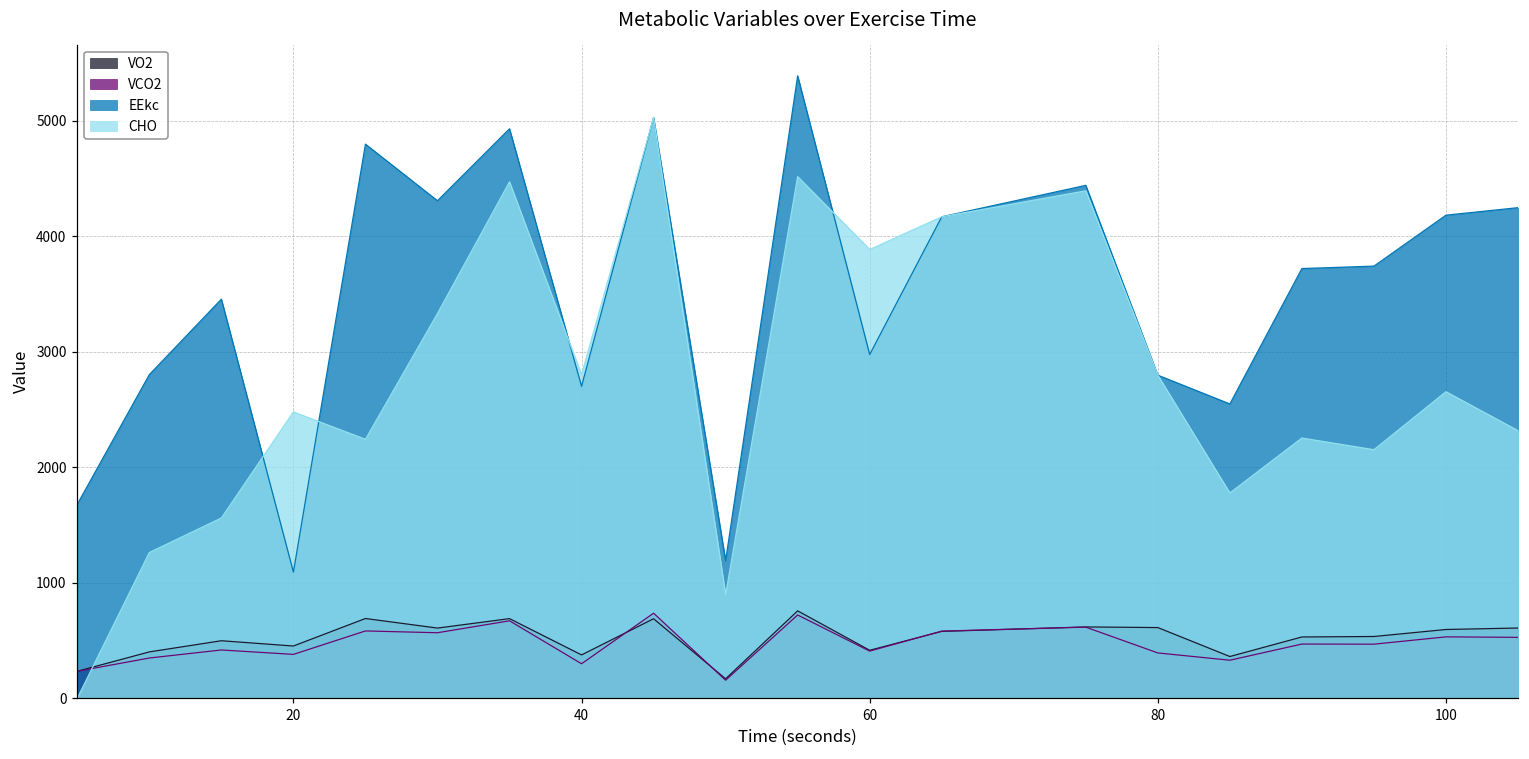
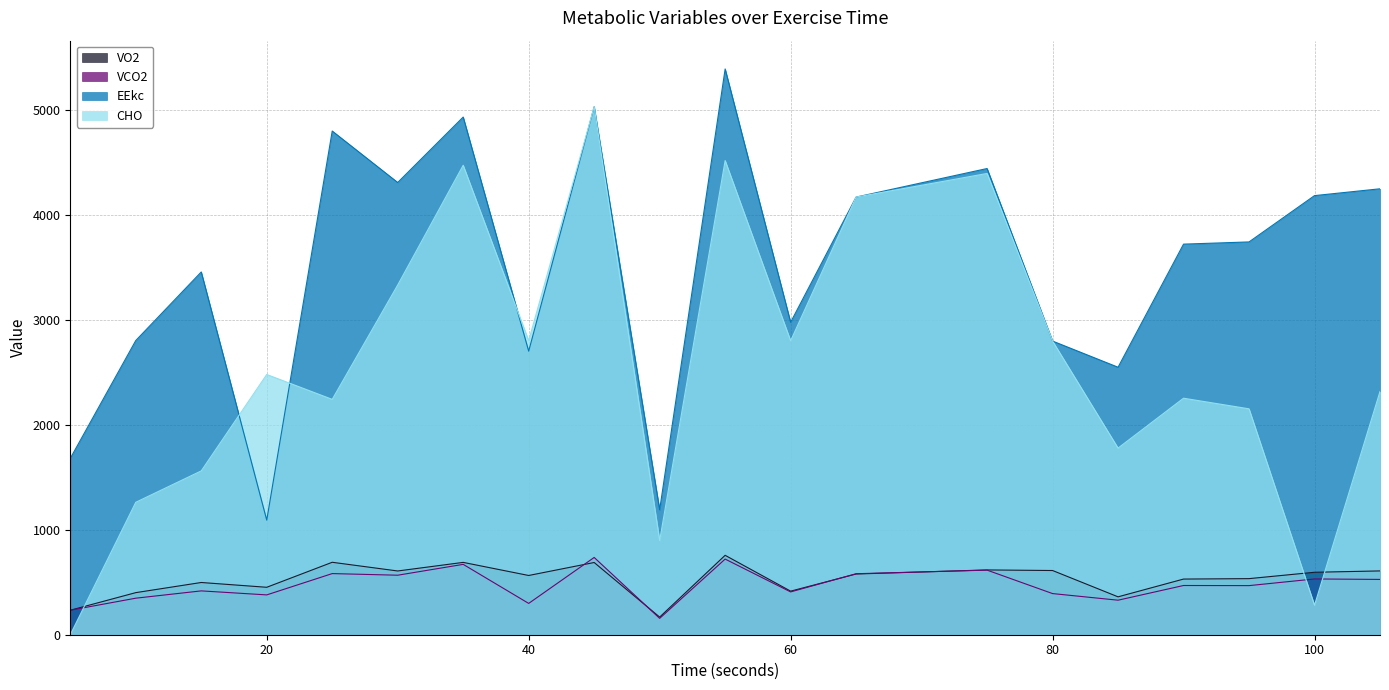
VO2, 40: 370 -> 560
CHO, 60: 3880 -> 2800
CHO, 100: 2650 -> 280
